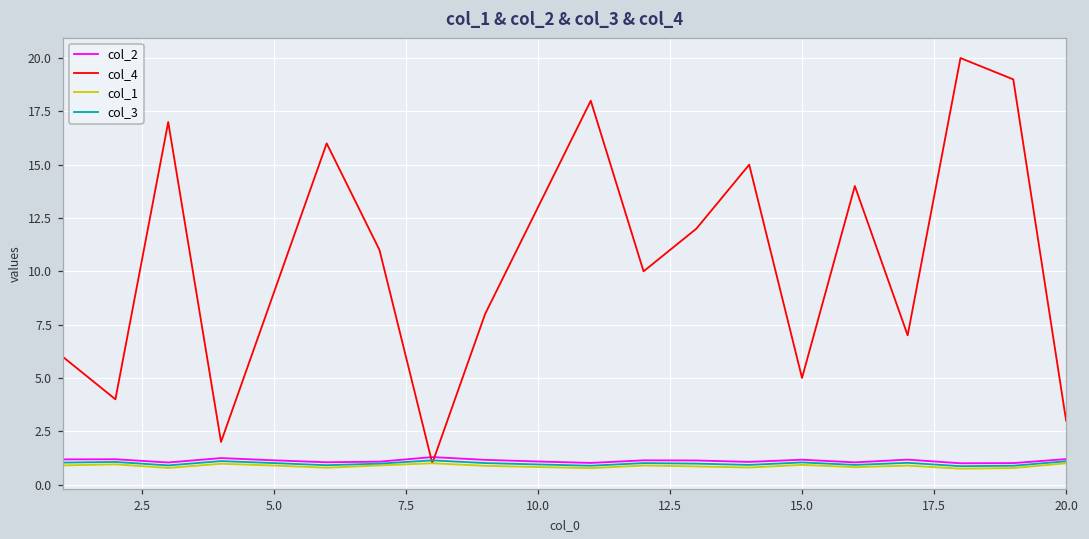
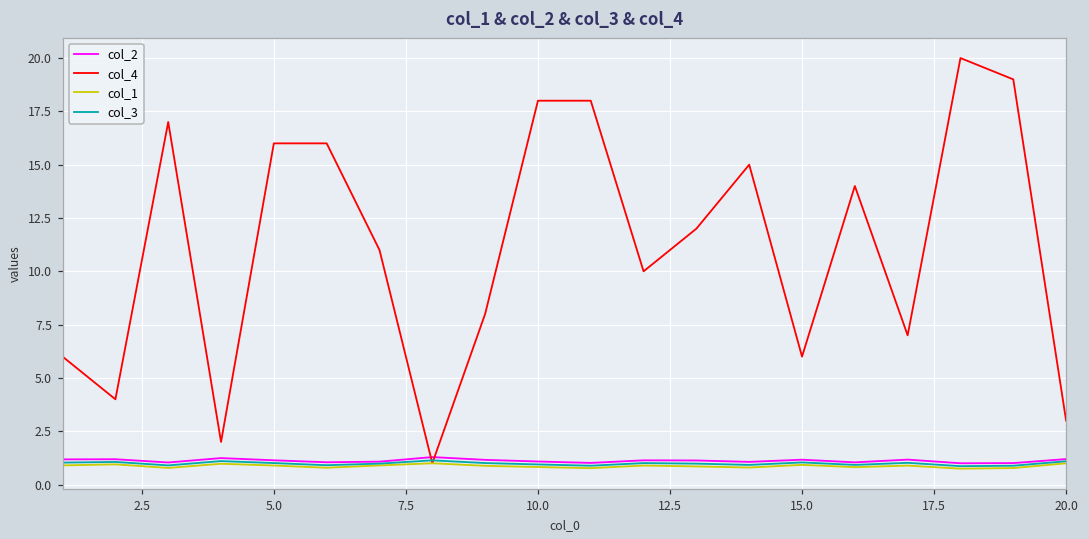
col_4, 5.0: 9 -> 16
col_4, 10.0: 13 -> 18
col_4, 15.0: 5 -> 6
